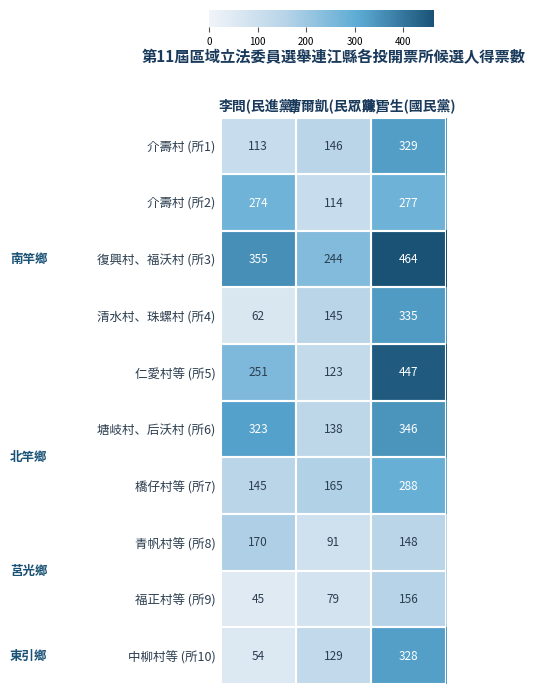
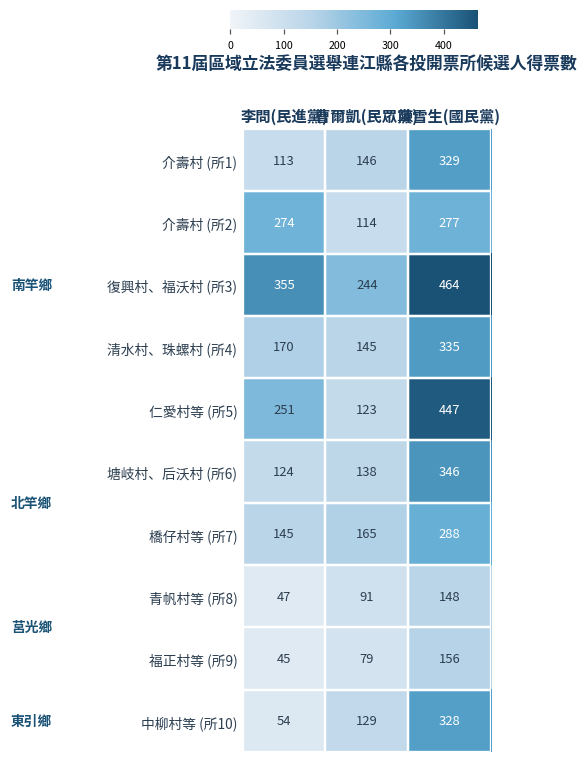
清水村、珠螺村 (所4), 李問(民進黨): 62 -> 170
塘岐村、后沃村 (所6), 李問(民進黨): 323 -> 124
青帆村等 (所8), 李問(民進黨): 170 -> 47
